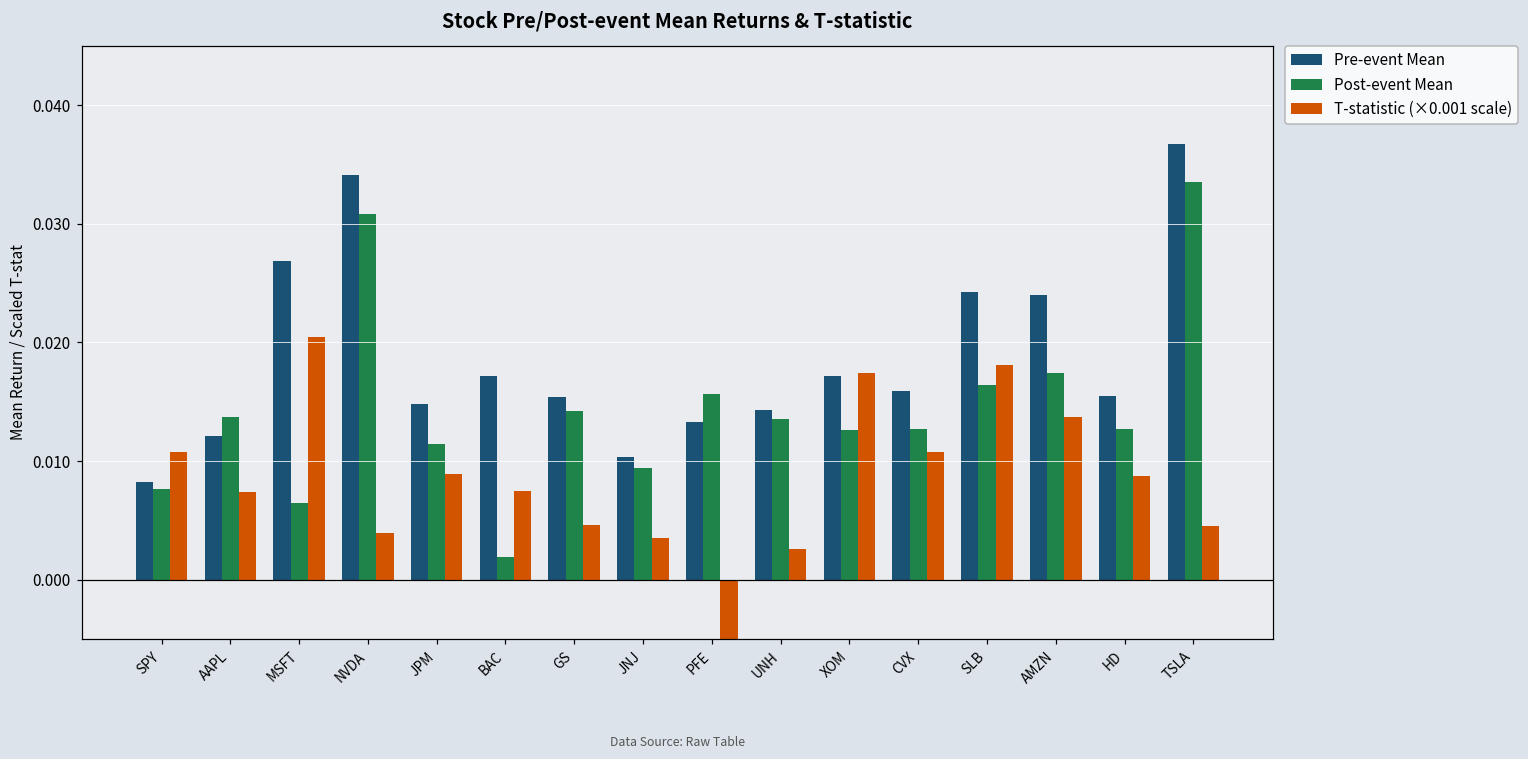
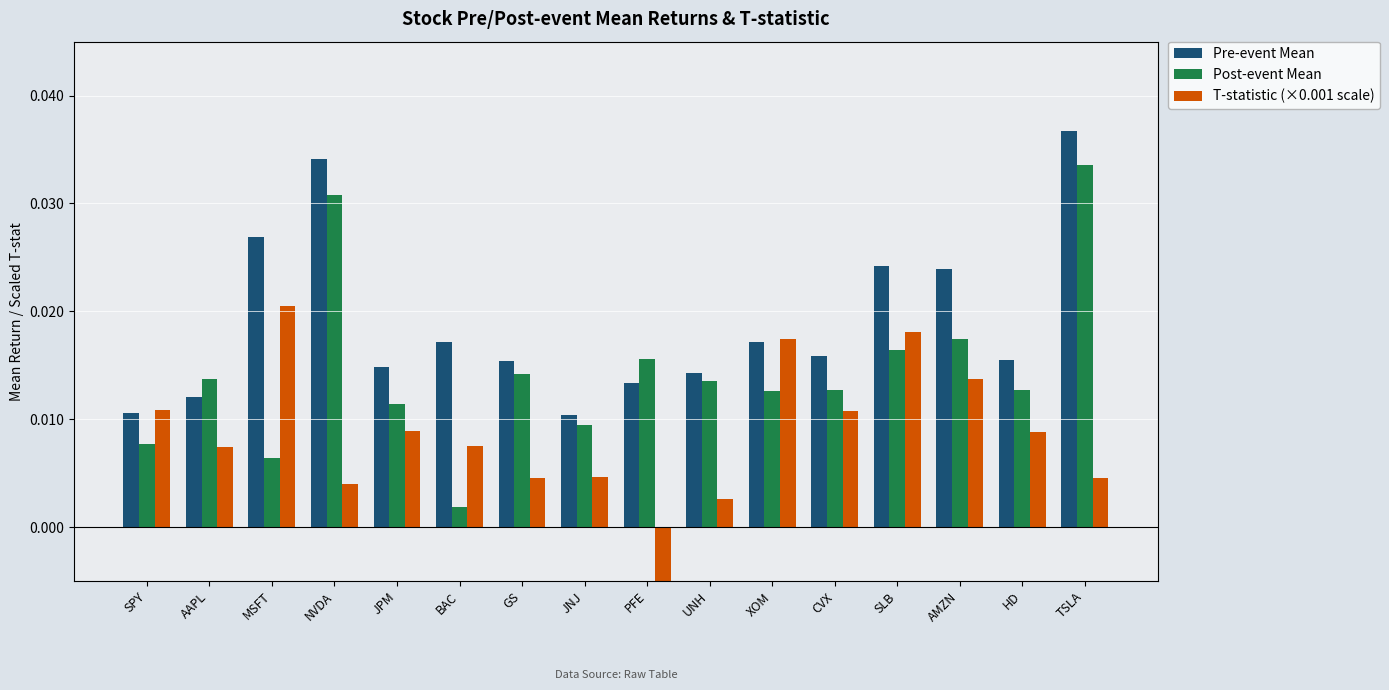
Pre-event Mean, SPY: 0.0082 -> 0.0106
T-statistic (×0.001 scale), JNJ: 0.0035 -> 0.0046
